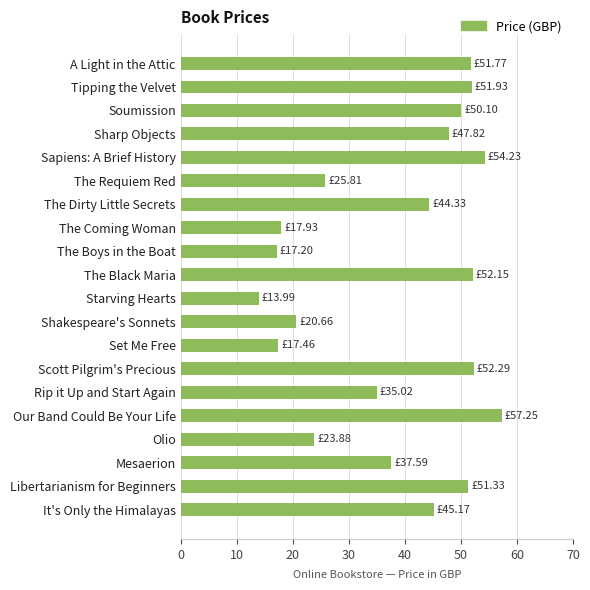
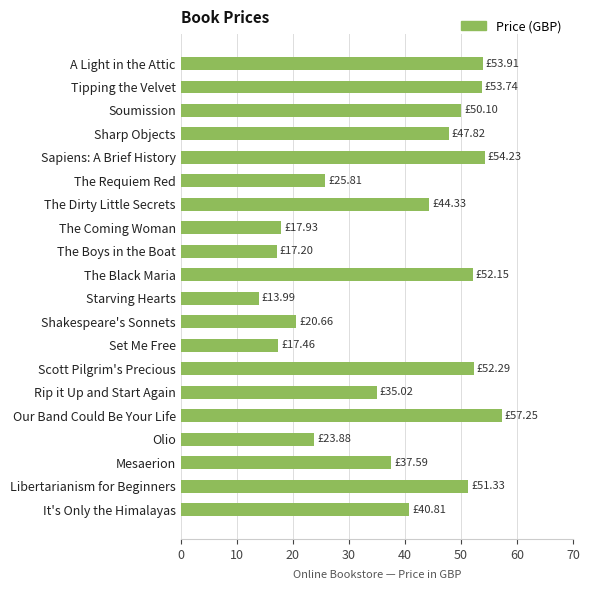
A Light in the Attic: £51.77 -> £53.91
Tipping the Velvet: £51.93 -> £53.74
It's Only the Himalayas: £45.17 -> £40.81
